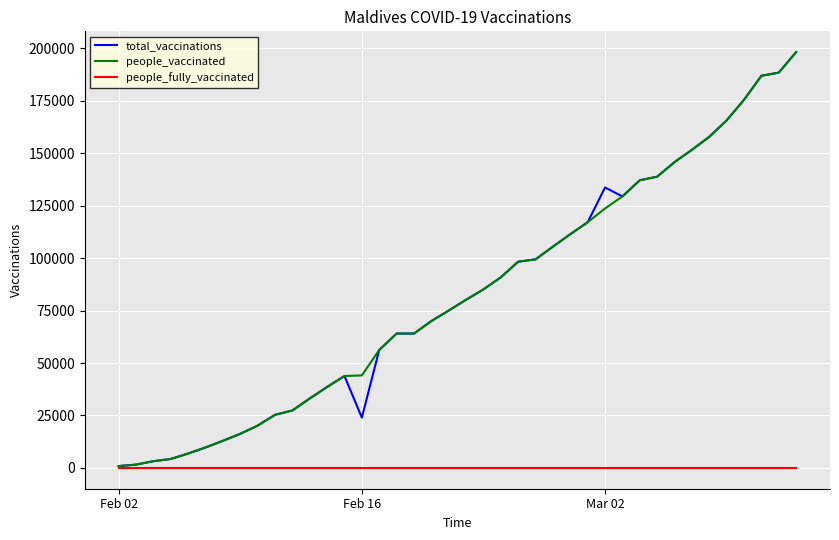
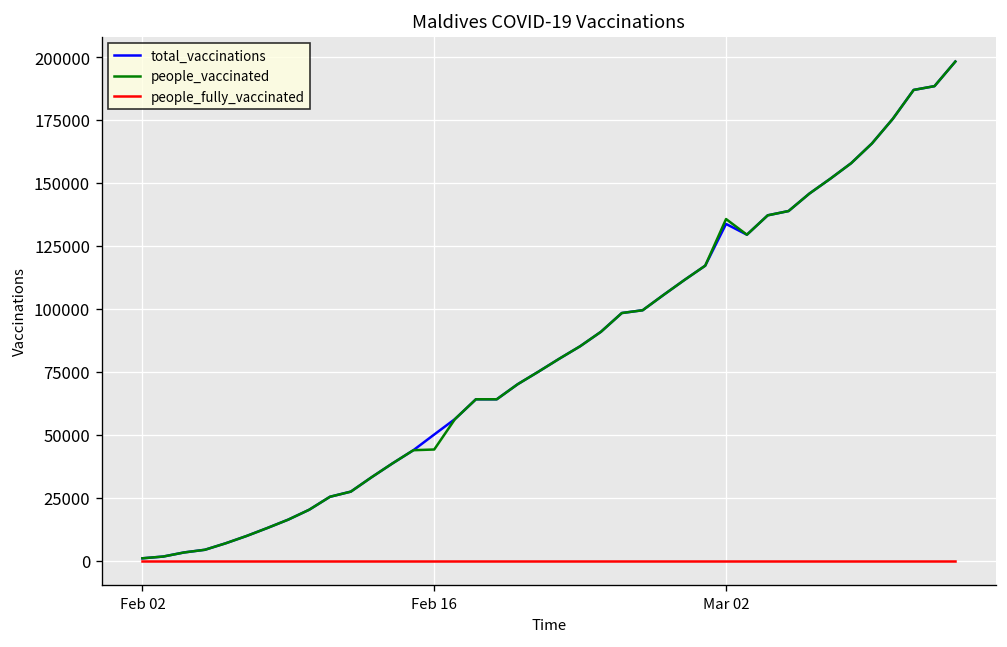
total_vaccinations, Feb 16: 24000 -> 50000
people_vaccinated, Mar 02: 124000 -> 136000
